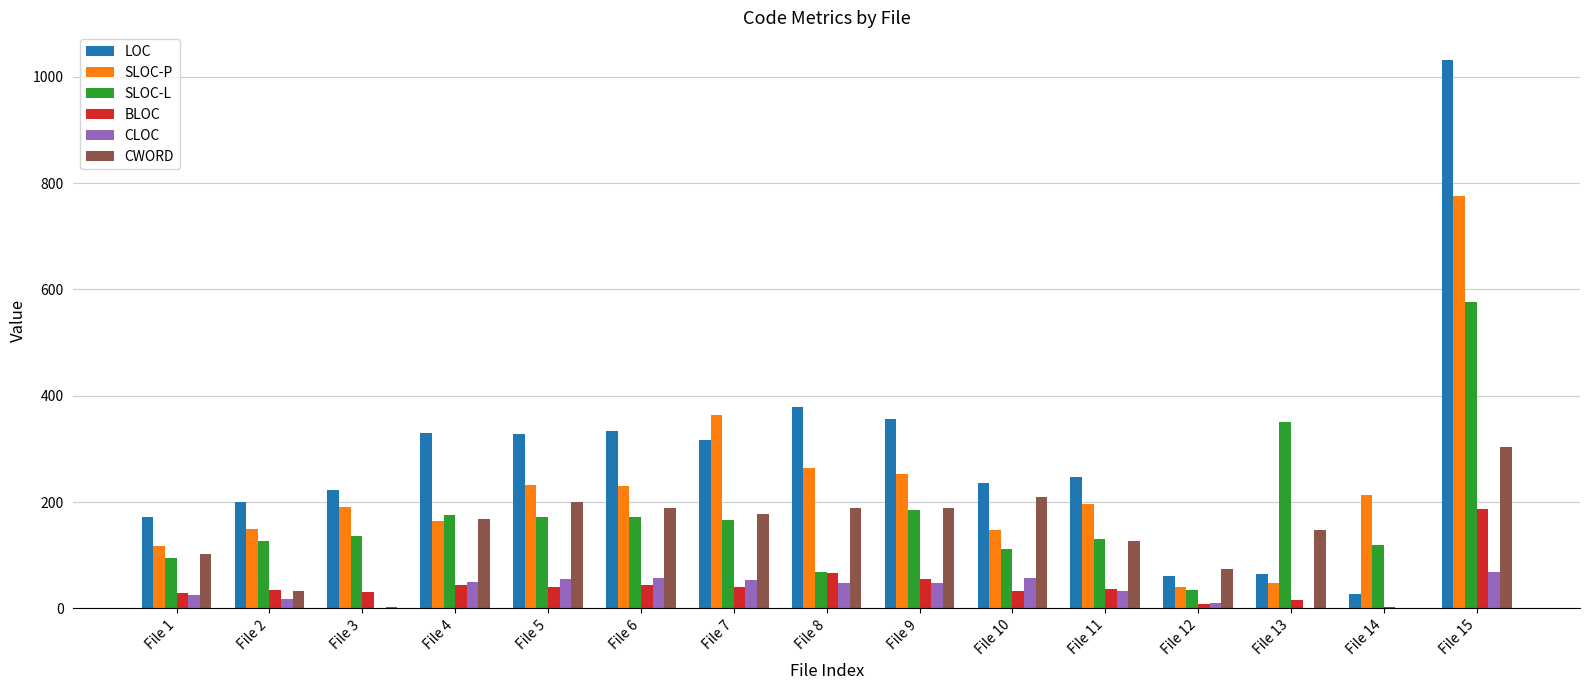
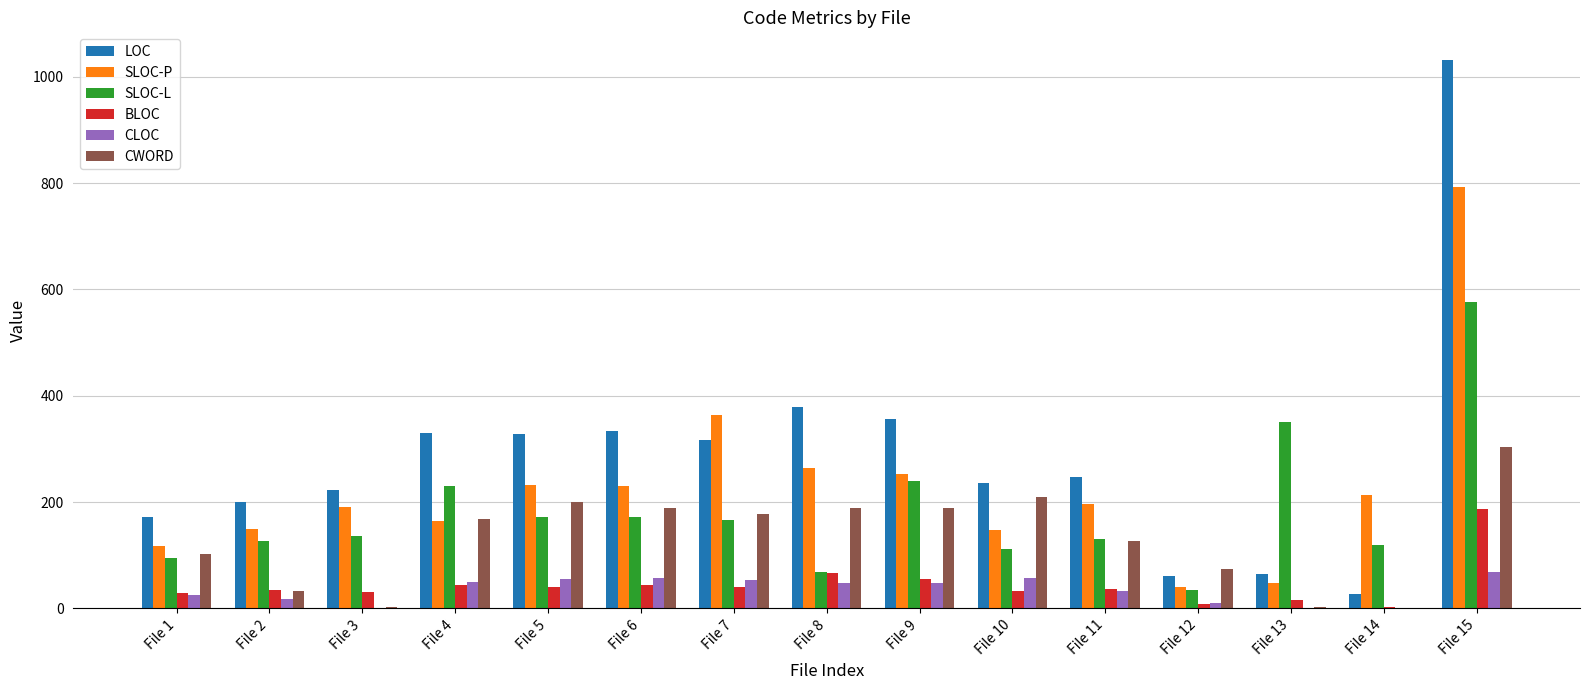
SLOC-L, File 4: 180 -> 230
SLOC-L, File 9: 190 -> 240
CWORD, File 13: 150 -> 0
SLOC-P, File 15: 780 -> 790
